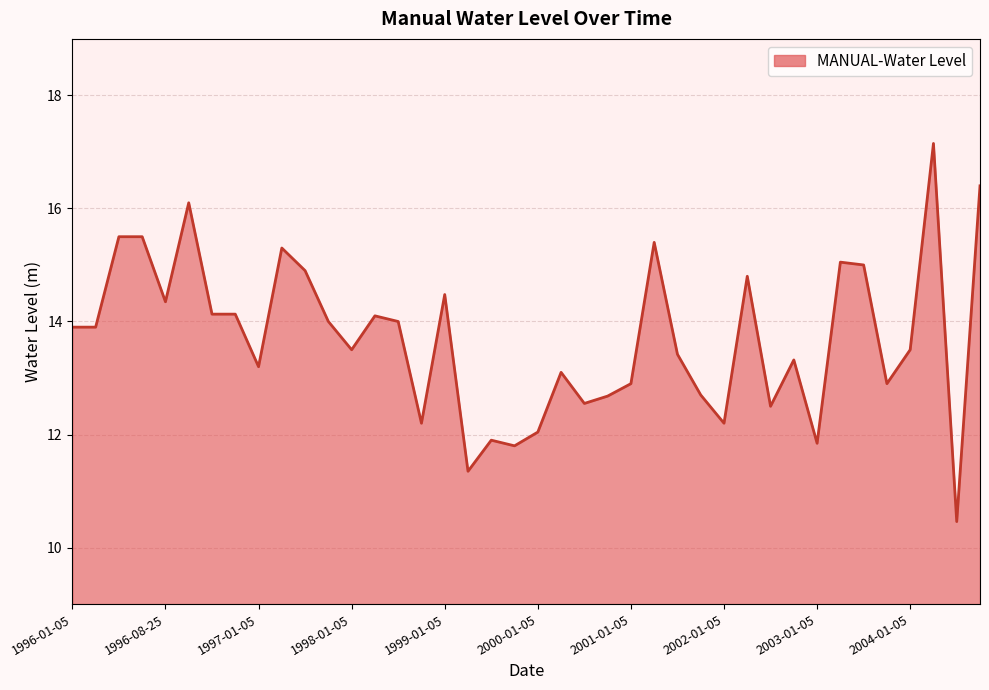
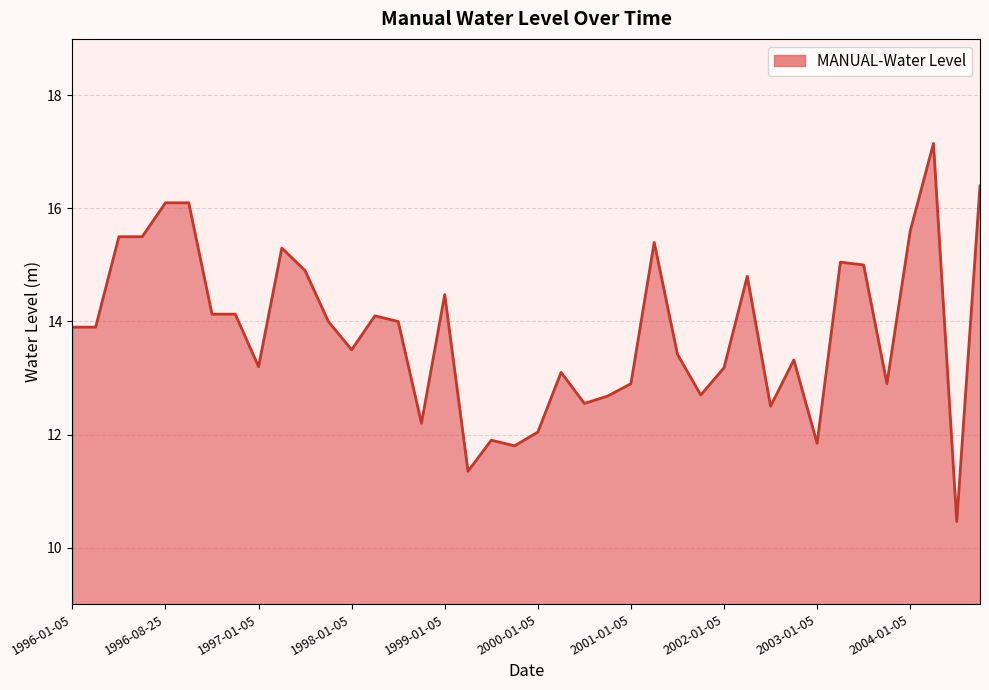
1996-08-25: 14.3 -> 16.1
2002-01-05: 12.2 -> 13.2
2004-01-05: 13.5 -> 15.6
